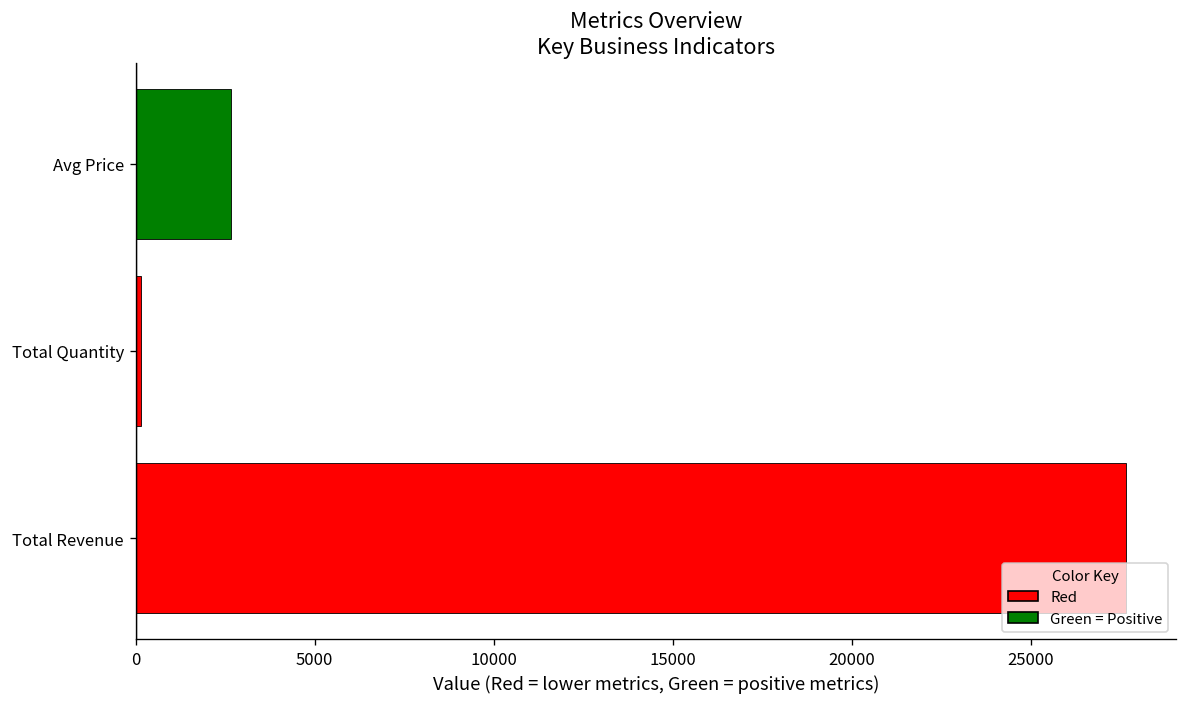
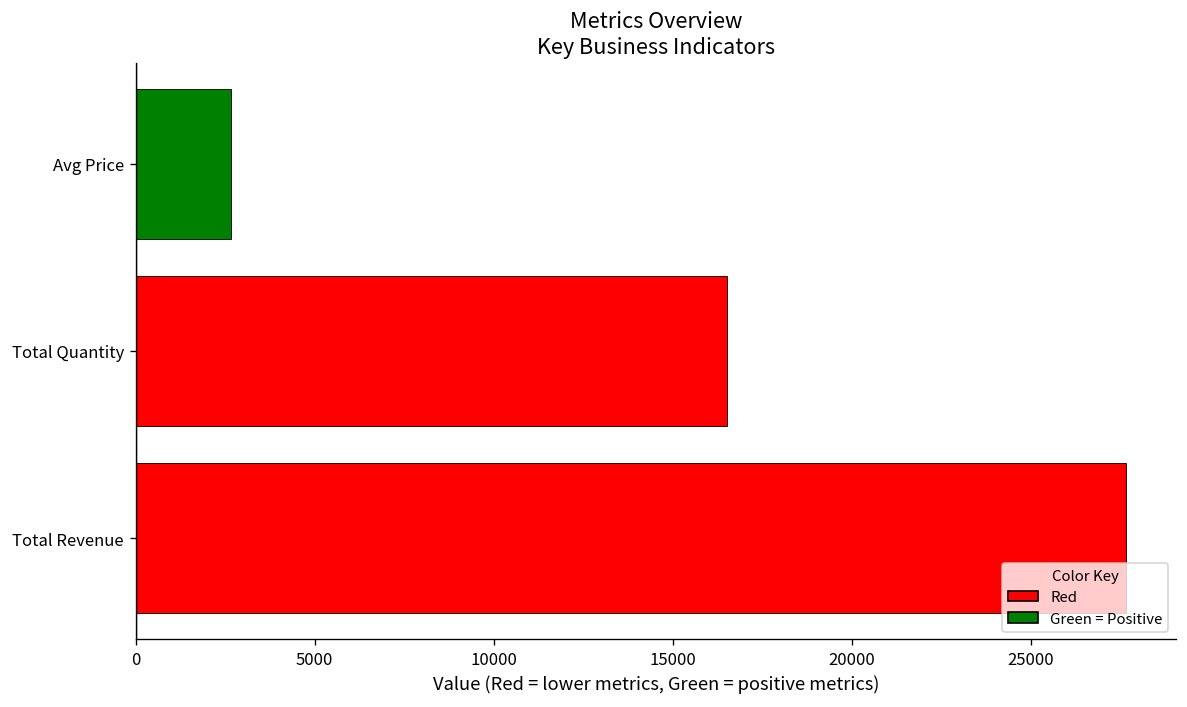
Total Quantity: 200 -> 16500
